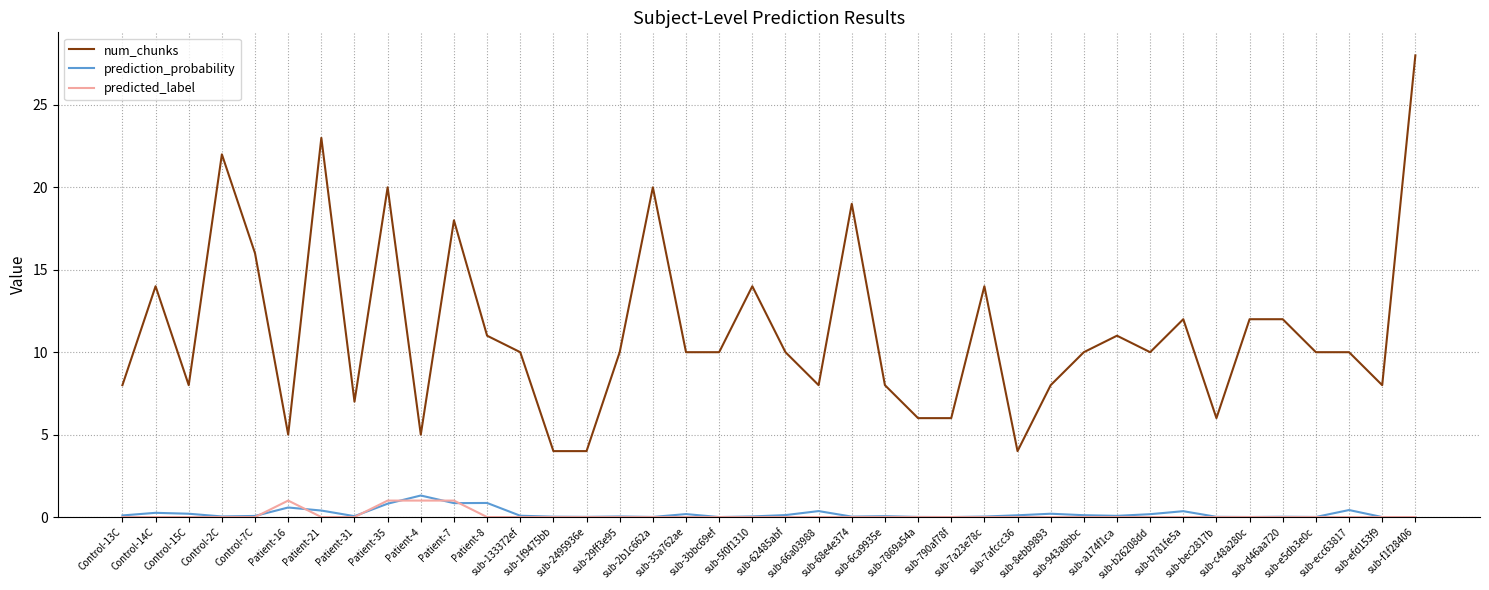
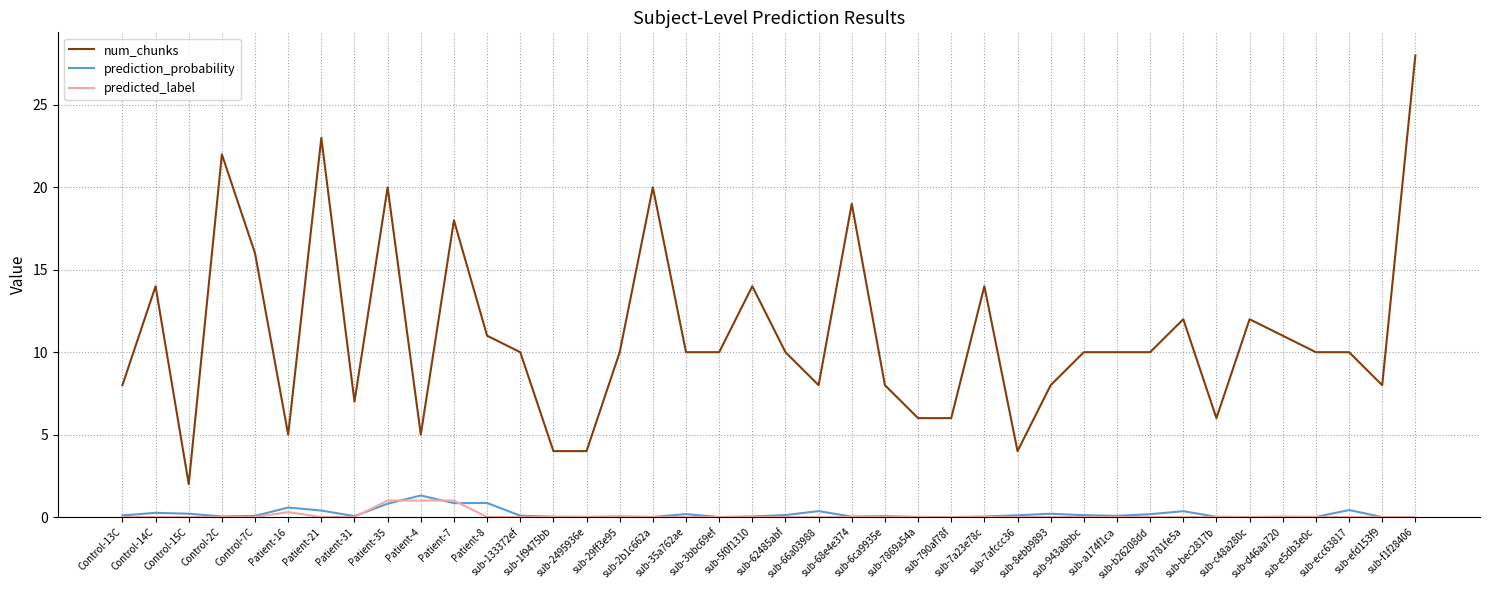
num_chunks, Control-15C: 8 -> 2
predicted_label, Patient-16: 1.0 -> 0.3
num_chunks, sub-a174f1ca: 11 -> 10
num_chunks, sub-d46aa720: 12 -> 11
